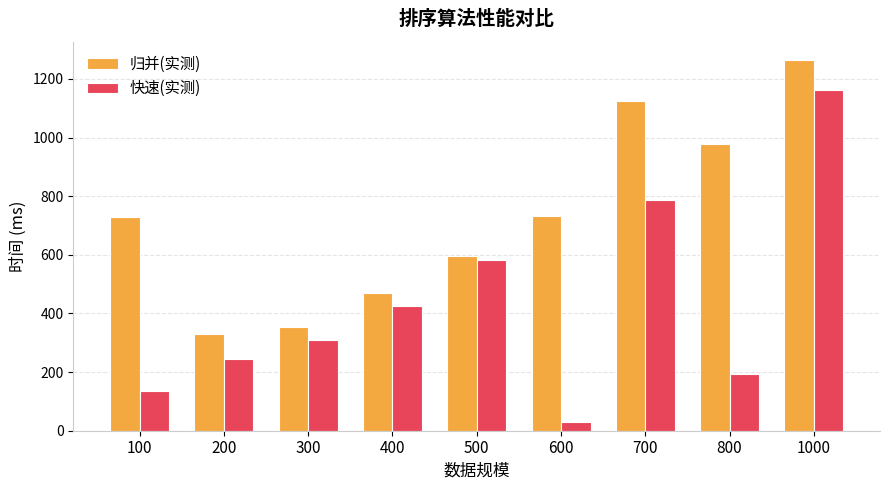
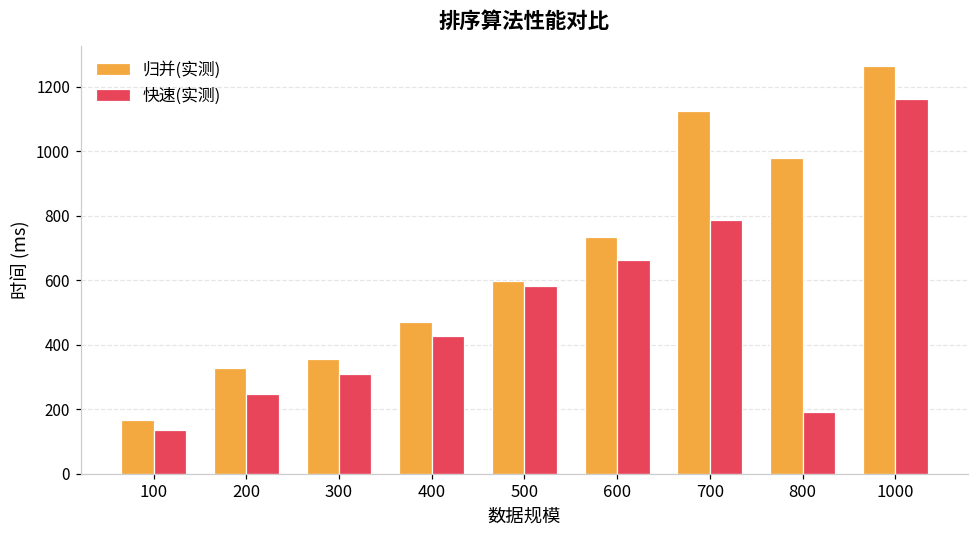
归并(实测), 100: 730 -> 170
快速(实测), 600: 30 -> 660
